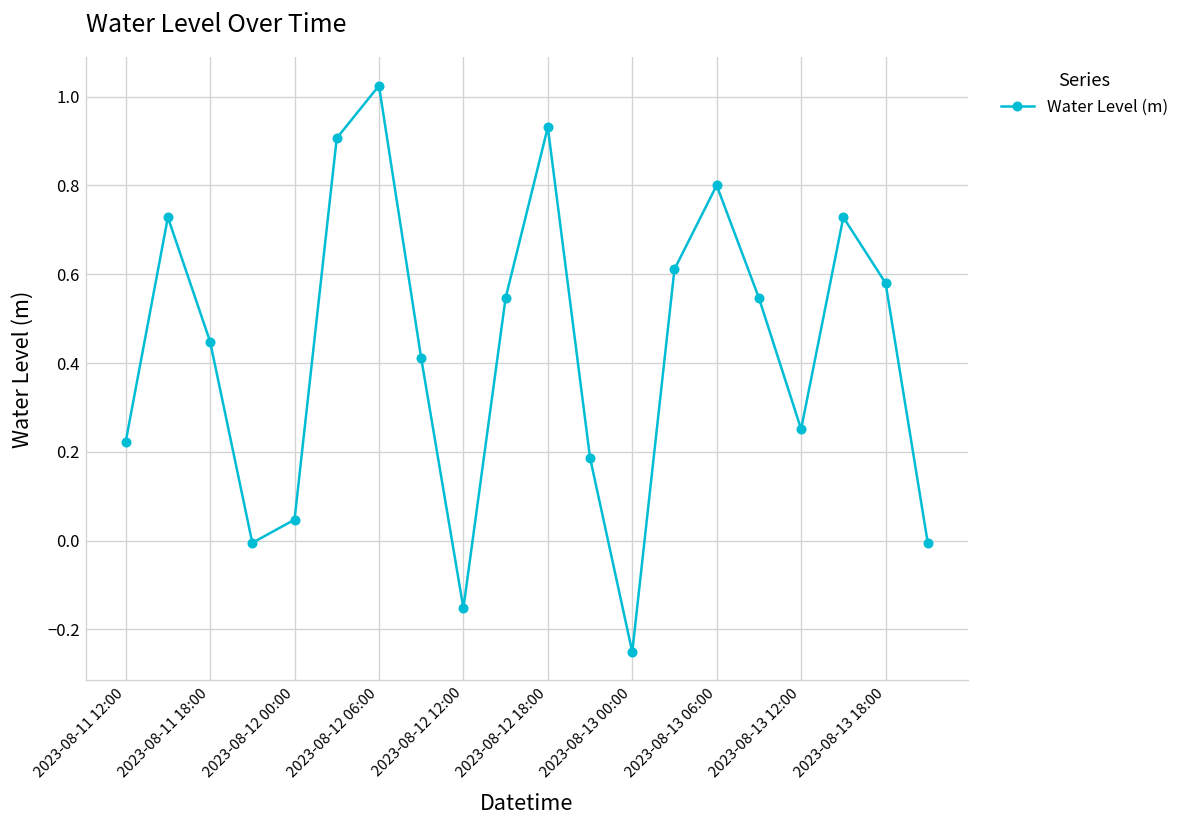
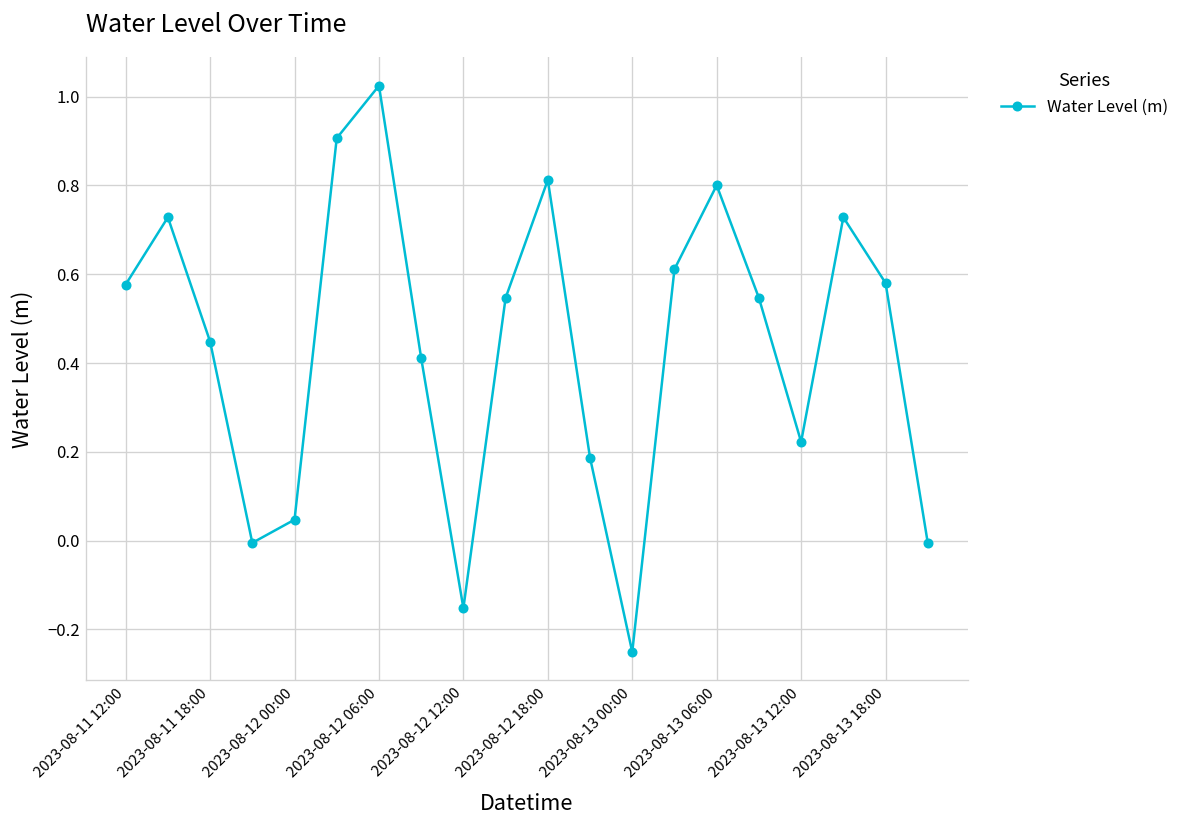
2023-08-11 12:00: 0.22 -> 0.58
2023-08-12 18:00: 0.93 -> 0.81
2023-08-13 12:00: 0.25 -> 0.22
